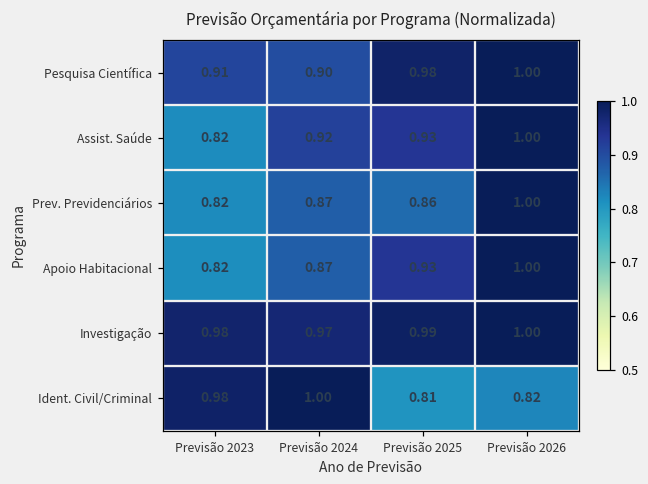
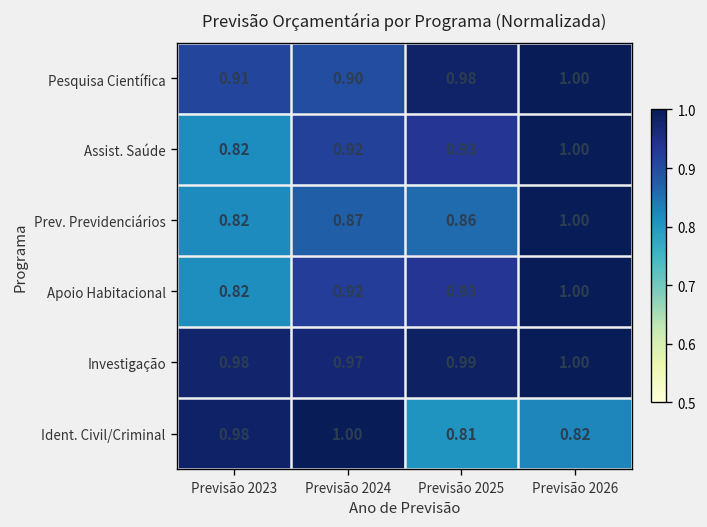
Apoio Habitacional, Previsão 2024: 0.87 -> 0.92
